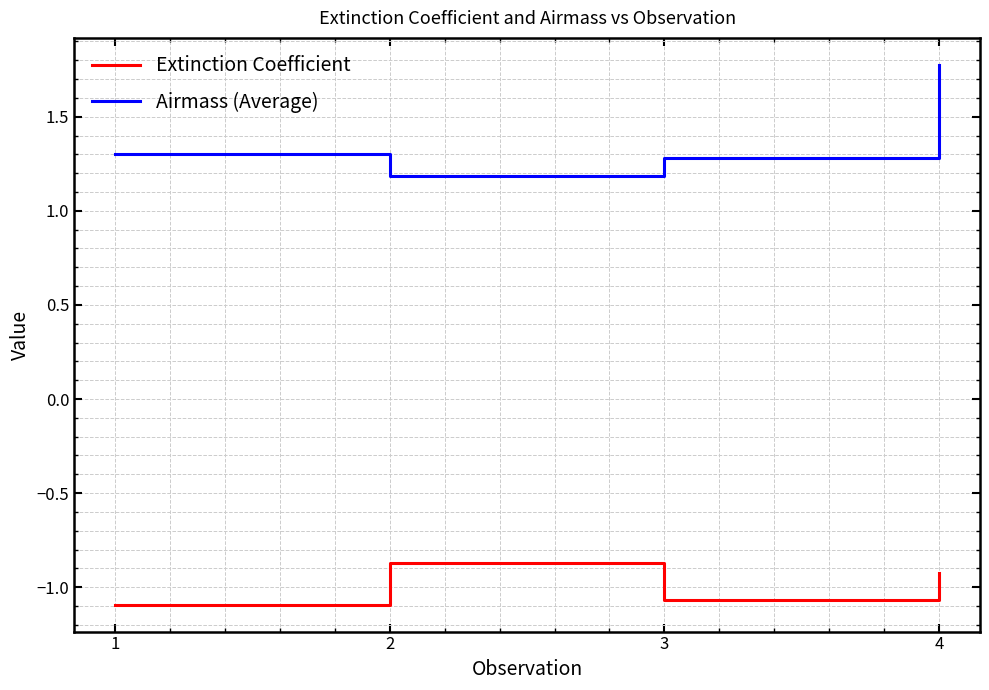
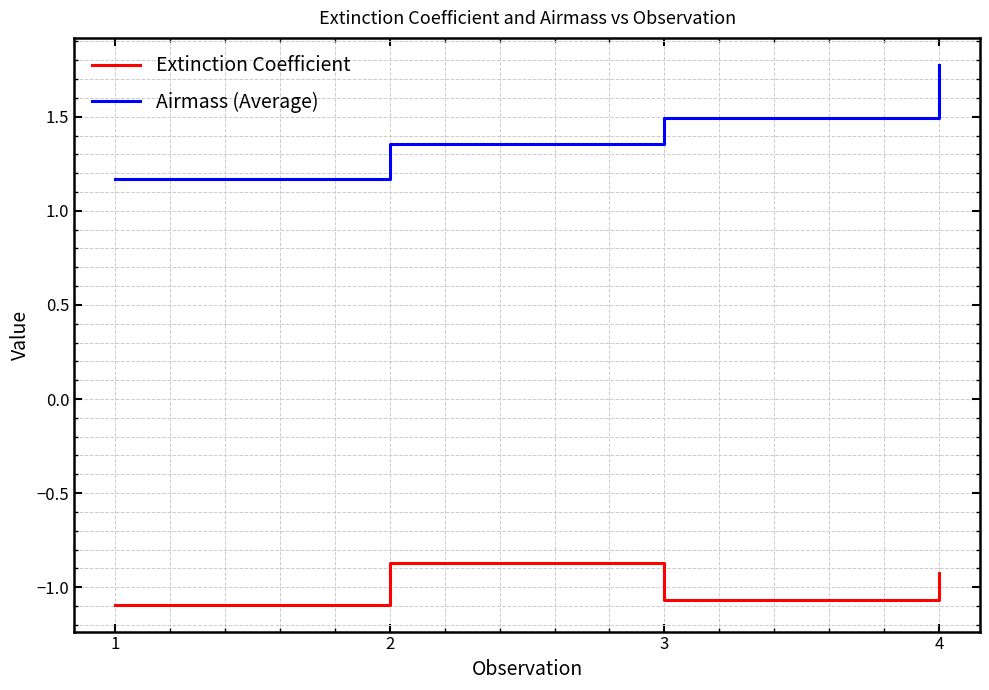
Airmass (Average), 1: 1.30 -> 1.17
Airmass (Average), 2: 1.18 -> 1.35
Airmass (Average), 3: 1.28 -> 1.49
